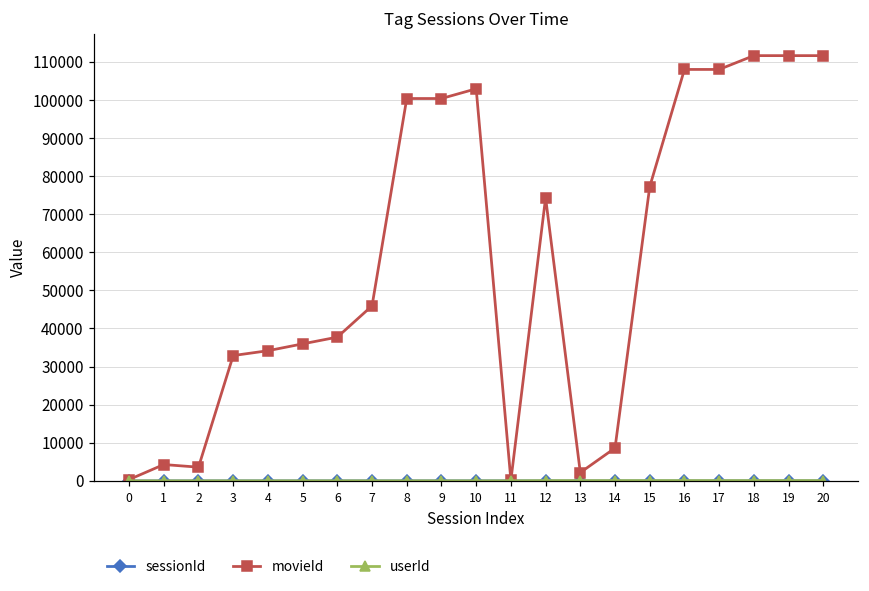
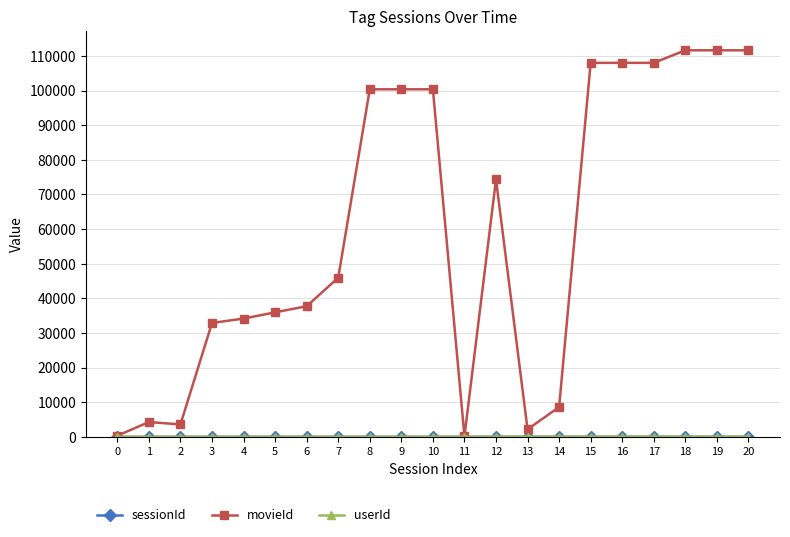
movieId, 10: 103000 -> 100000
movieId, 15: 77000 -> 108000
